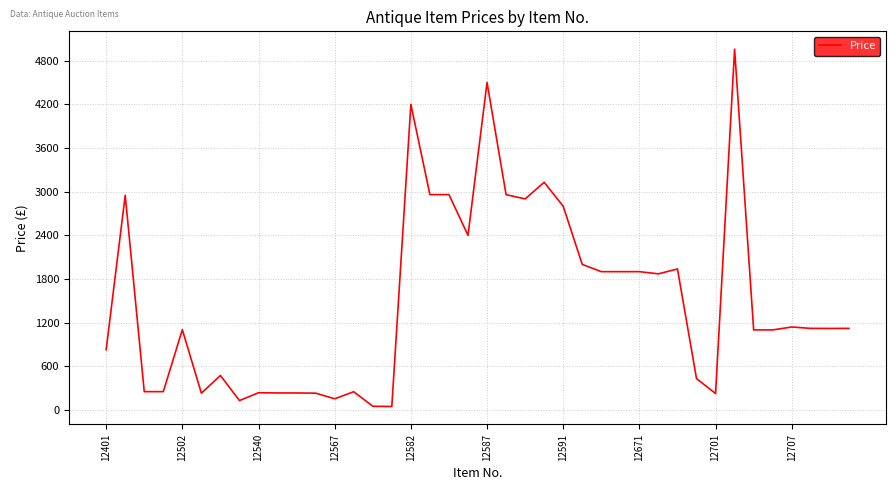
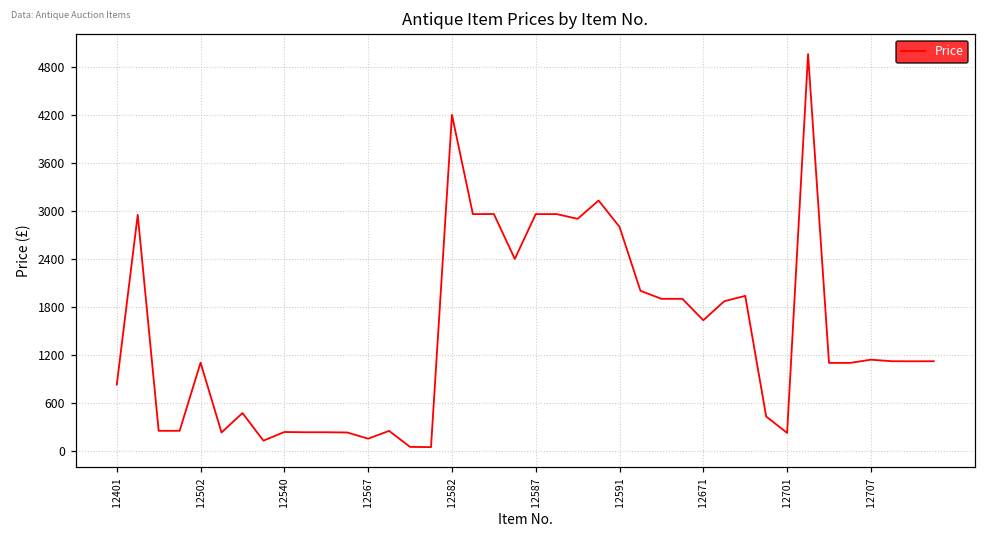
12587: 4500 -> 3000
12671: 1900 -> 1600
